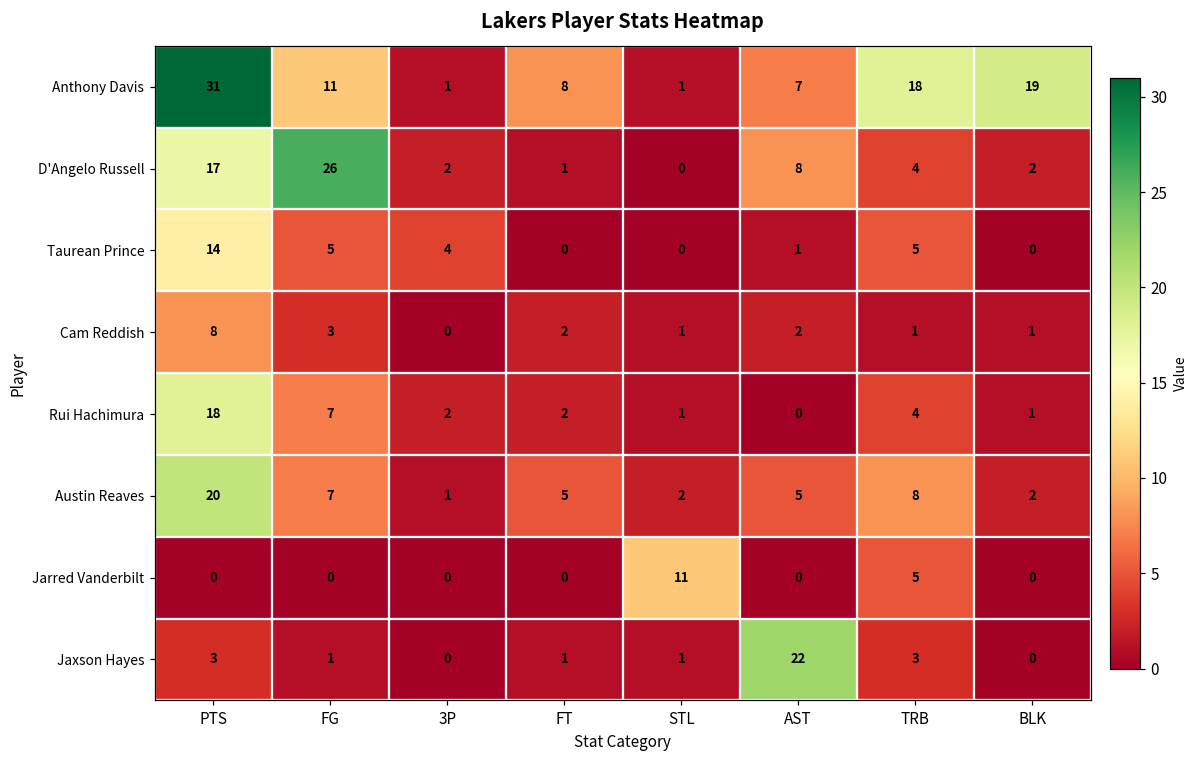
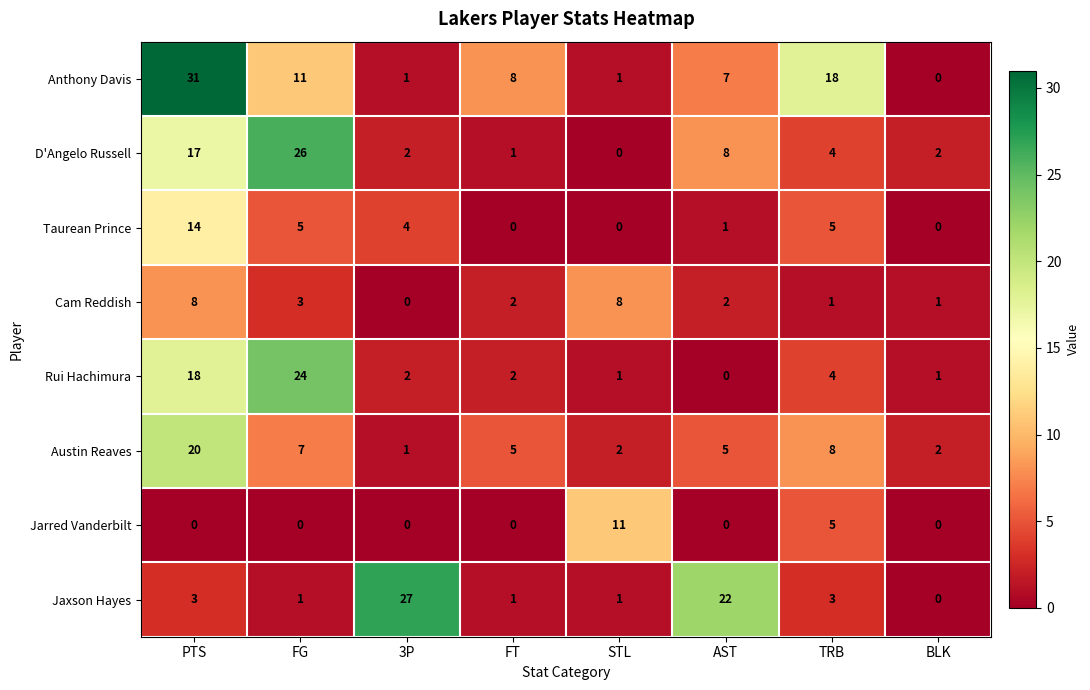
Anthony Davis, BLK: 19 -> 0
Cam Reddish, STL: 1 -> 8
Rui Hachimura, FG: 7 -> 24
Jaxson Hayes, 3P: 0 -> 27
